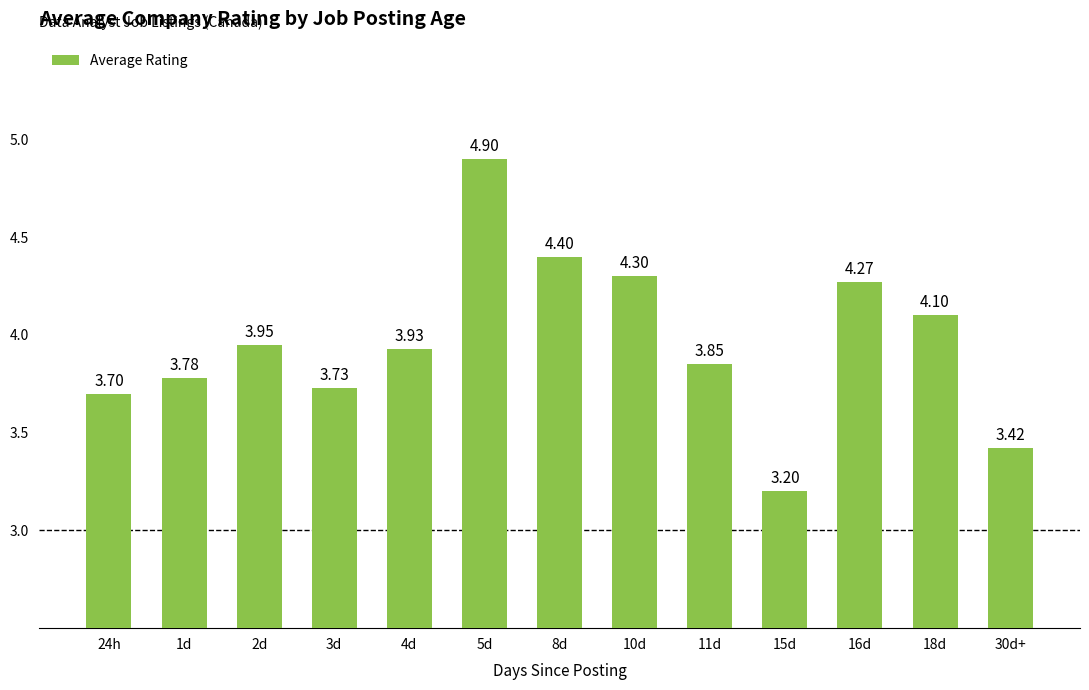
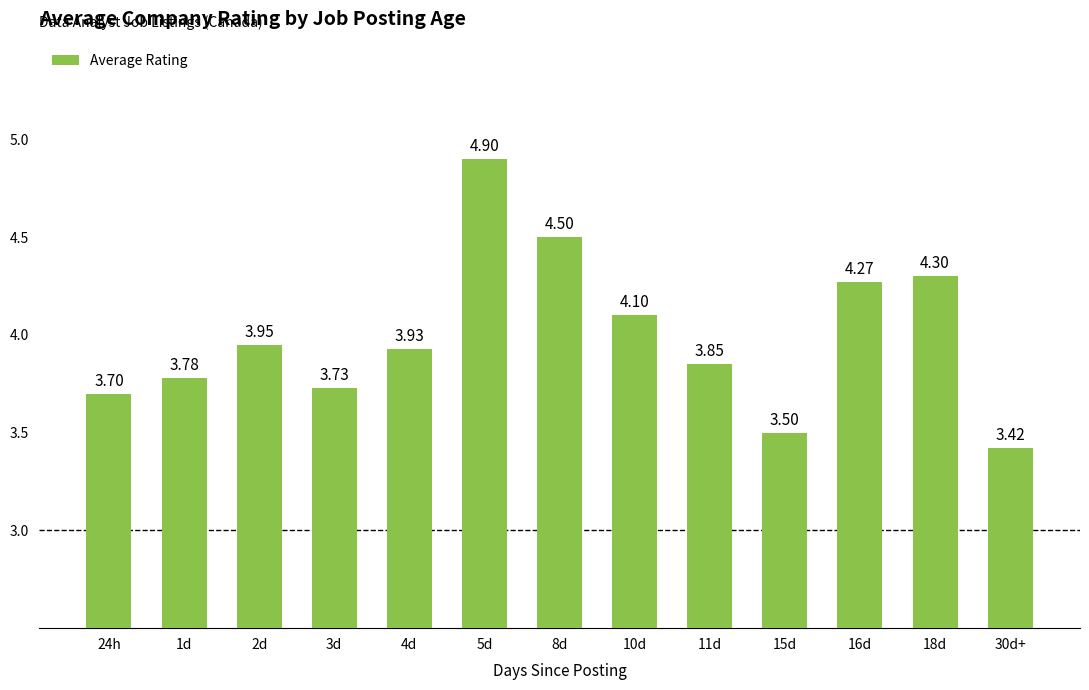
8d: 4.40 -> 4.50
10d: 4.30 -> 4.10
15d: 3.20 -> 3.50
18d: 4.10 -> 4.30
